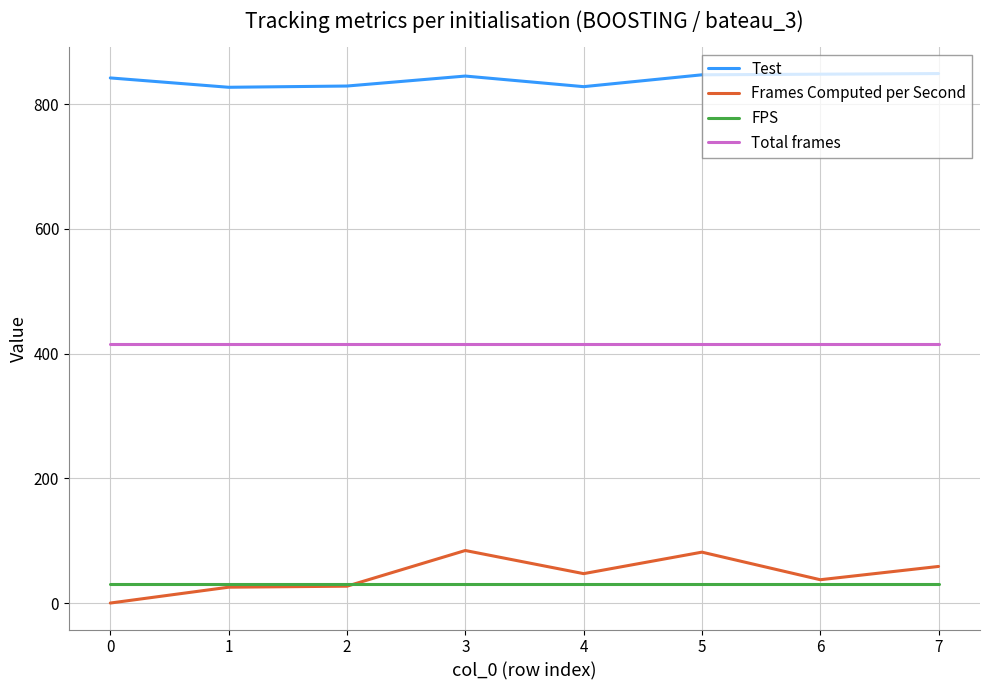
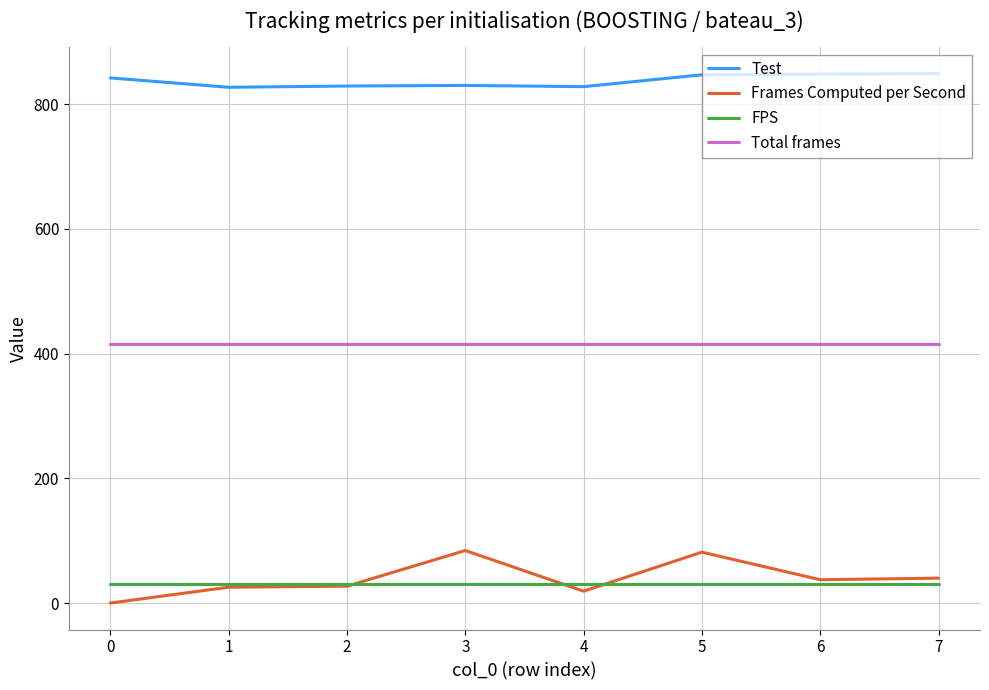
Test, 3: 850 -> 830
Frames Computed per Second, 4: 50 -> 20
Frames Computed per Second, 7: 60 -> 40
